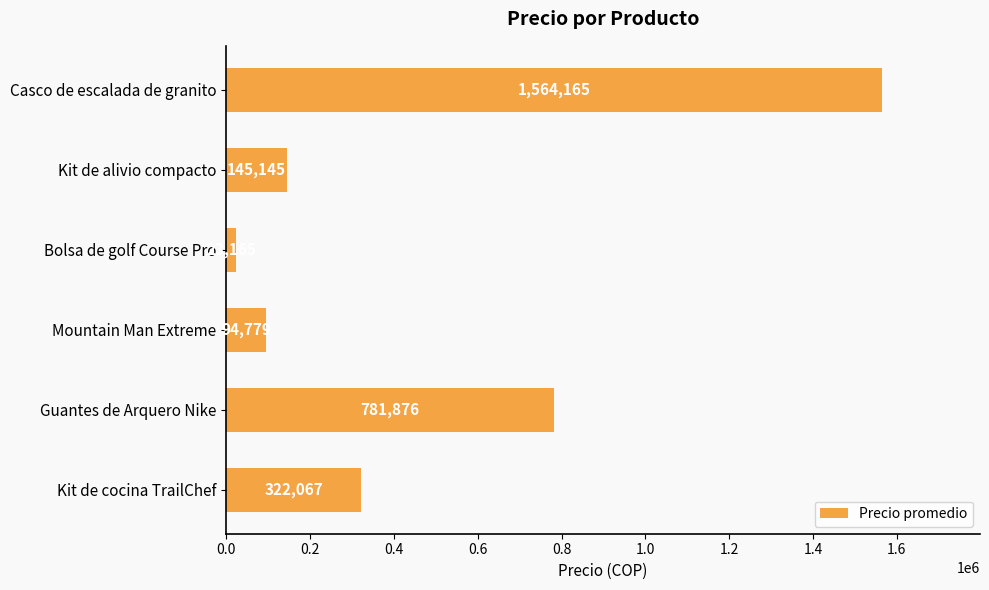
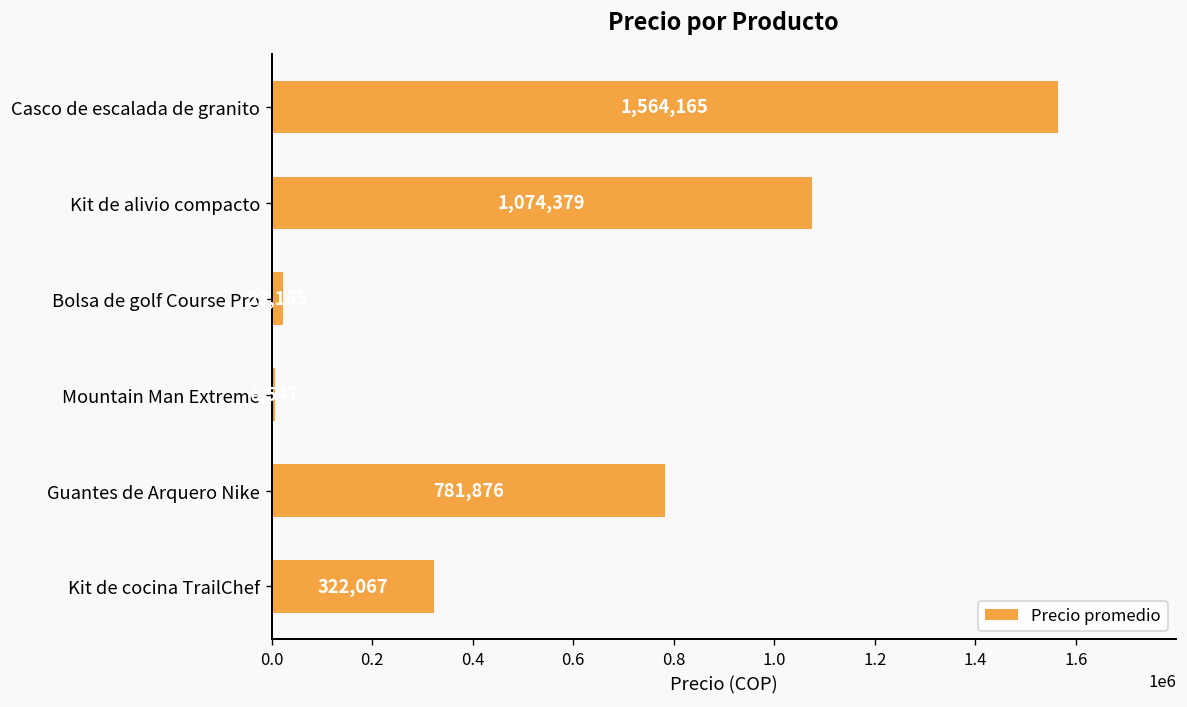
Kit de alivio compacto: 145,145 -> 1,074,379
Mountain Man Extreme: 90000 -> 10000
